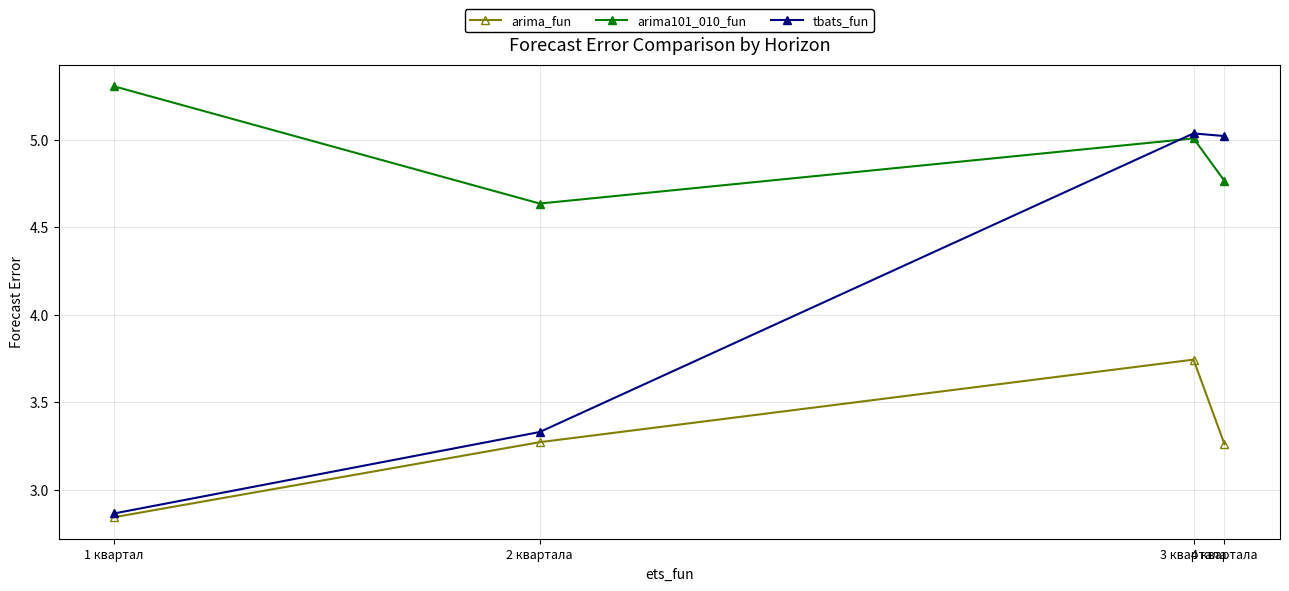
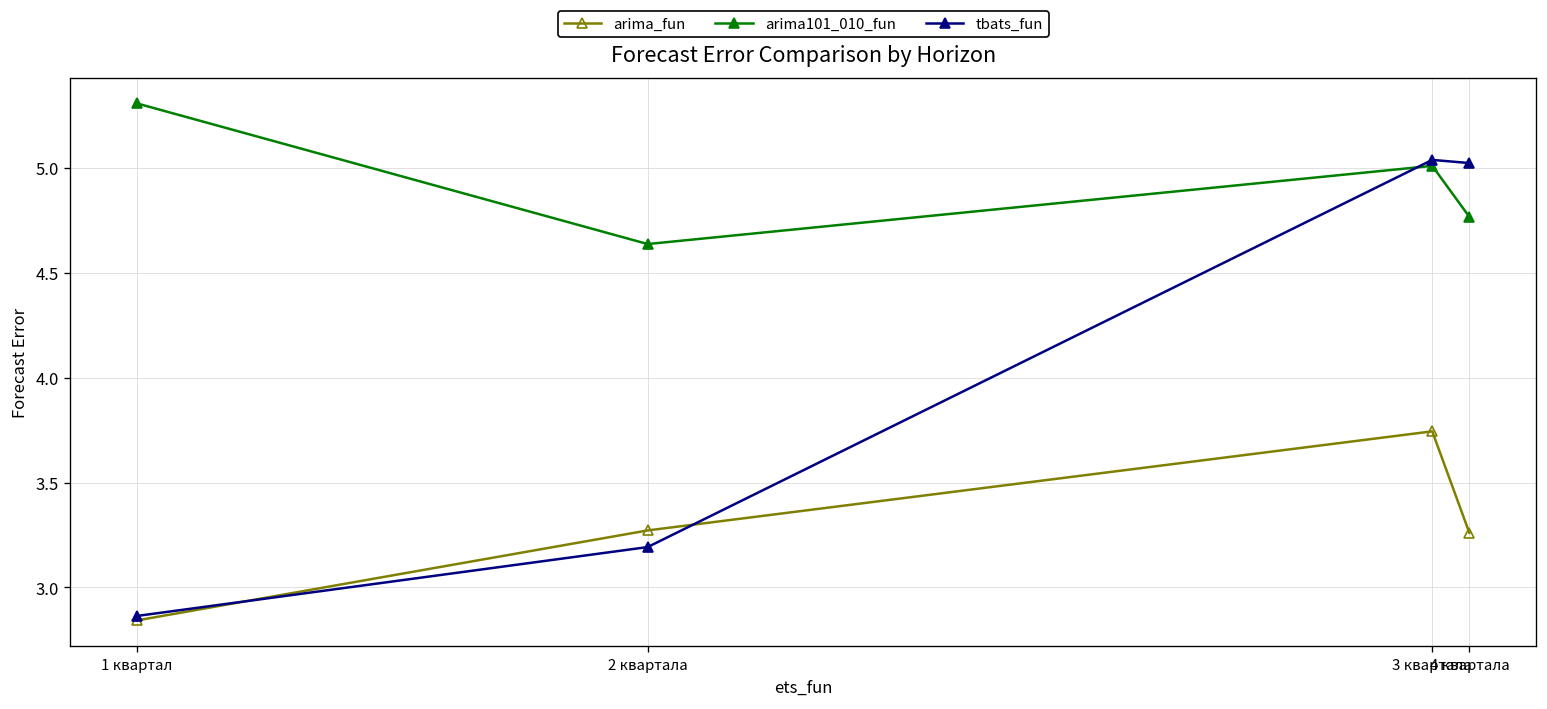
tbats_fun, 2 квартала: 3.33 -> 3.19
